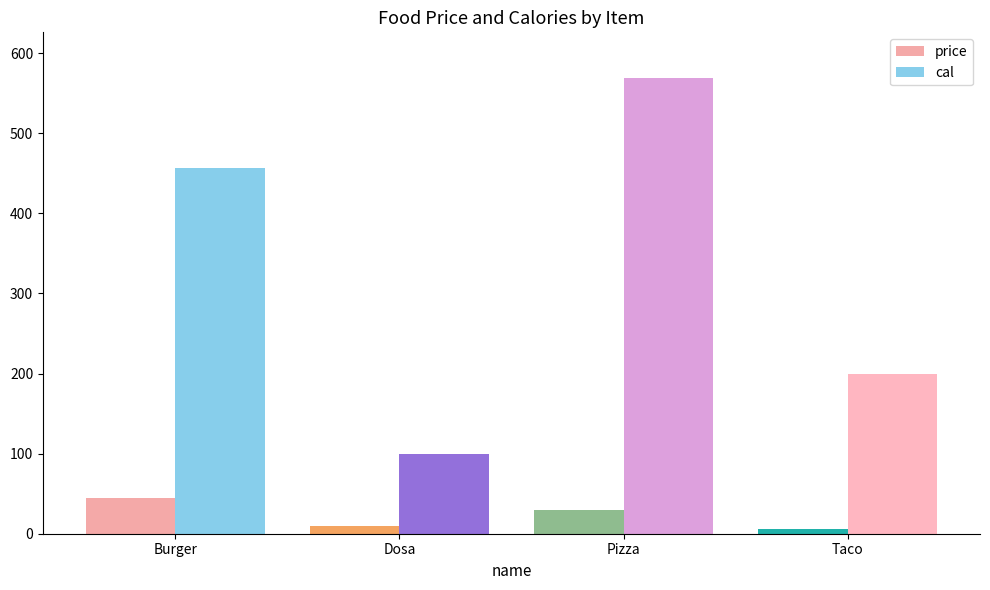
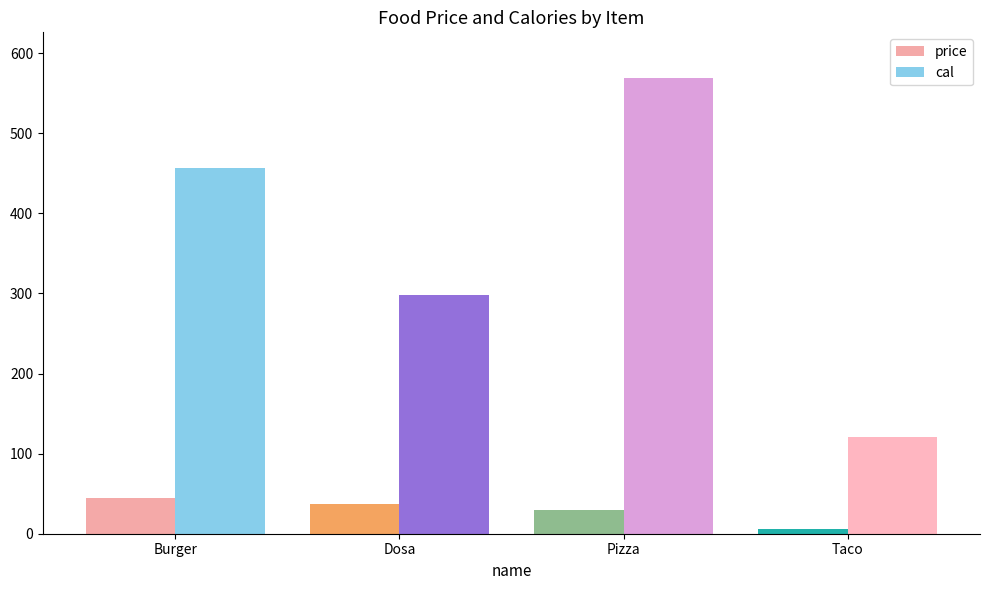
price, Dosa: 10 -> 40
cal, Dosa: 100 -> 300
cal, Taco: 200 -> 120
